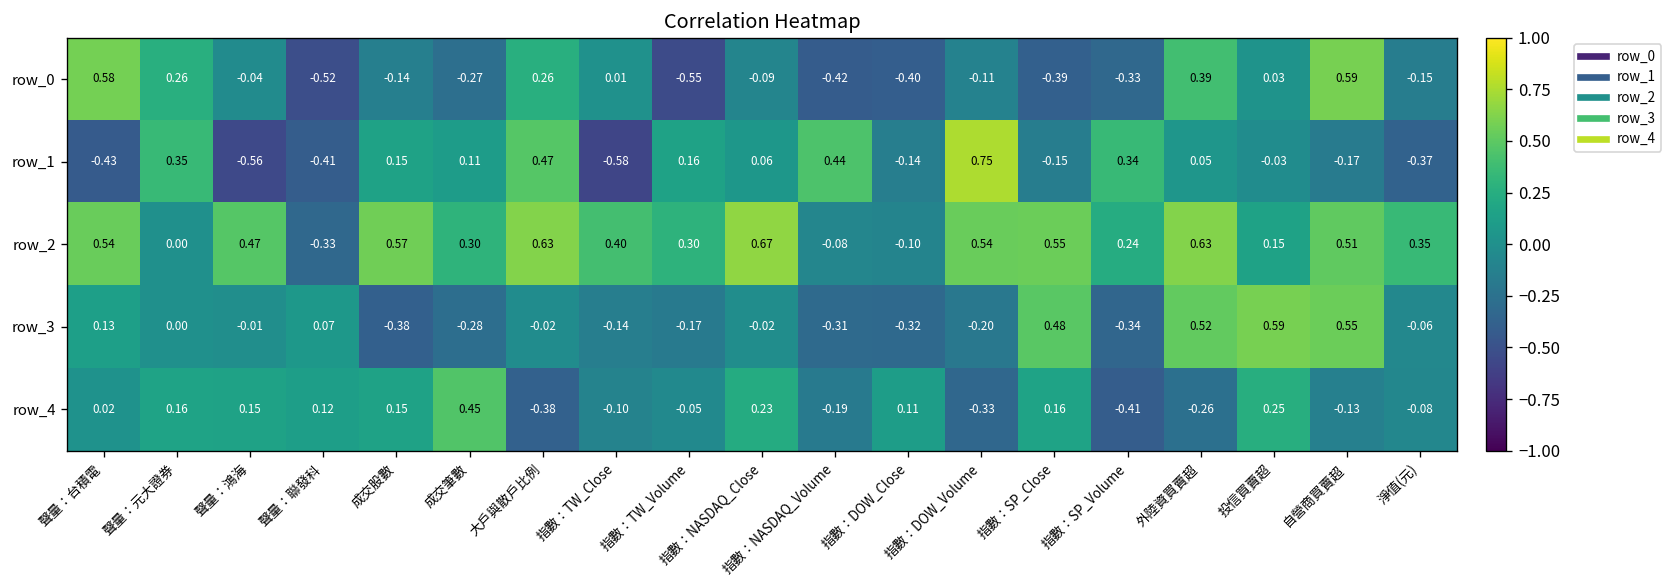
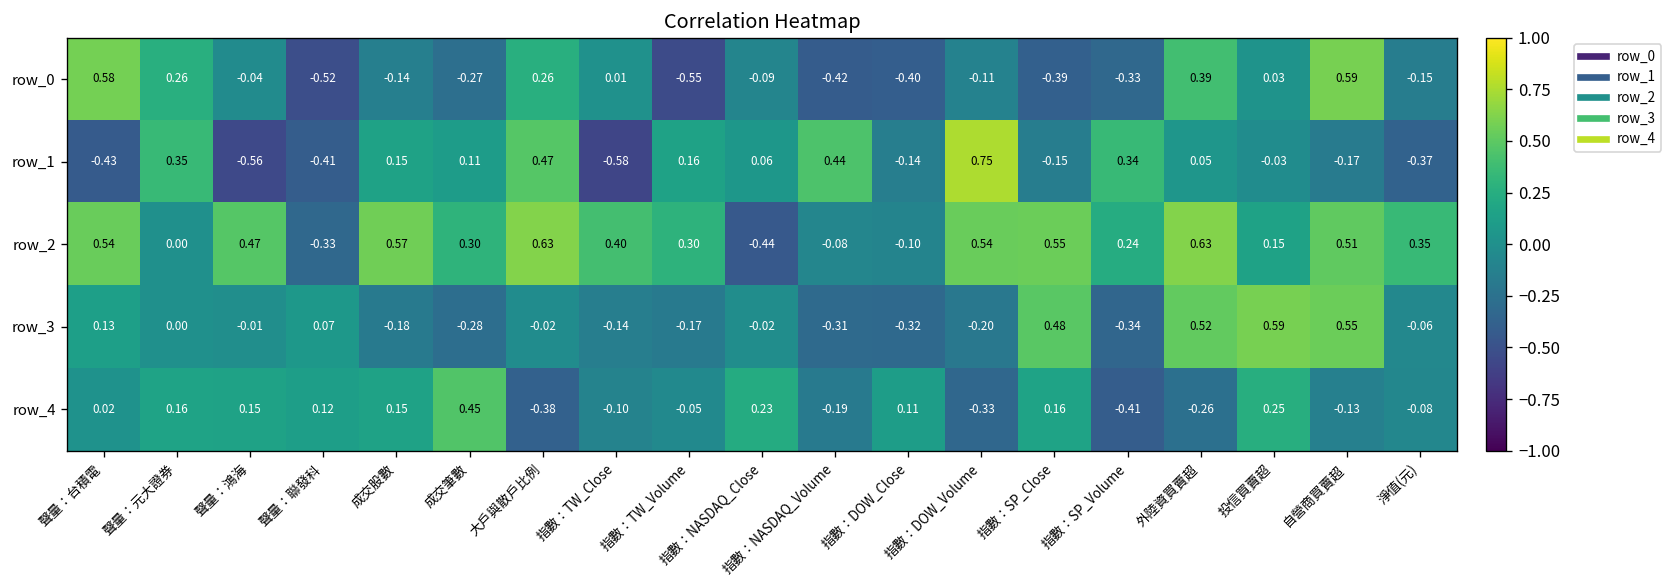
row_2, 指數：NASDAQ_Close: 0.67 -> -0.44
row_3, 成交股數: -0.38 -> -0.18
